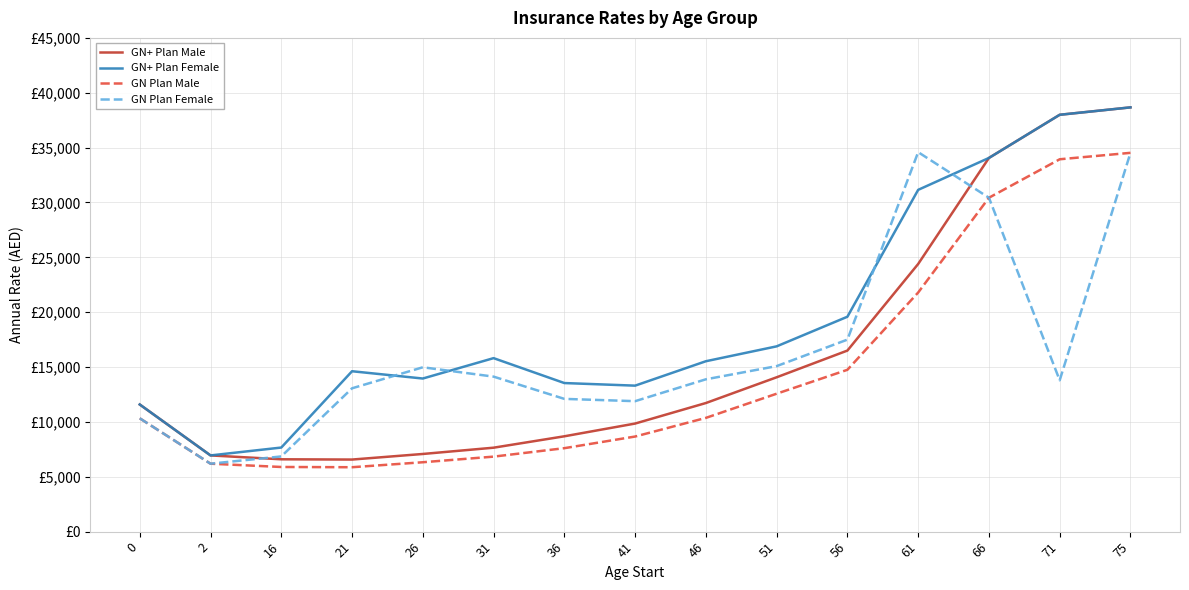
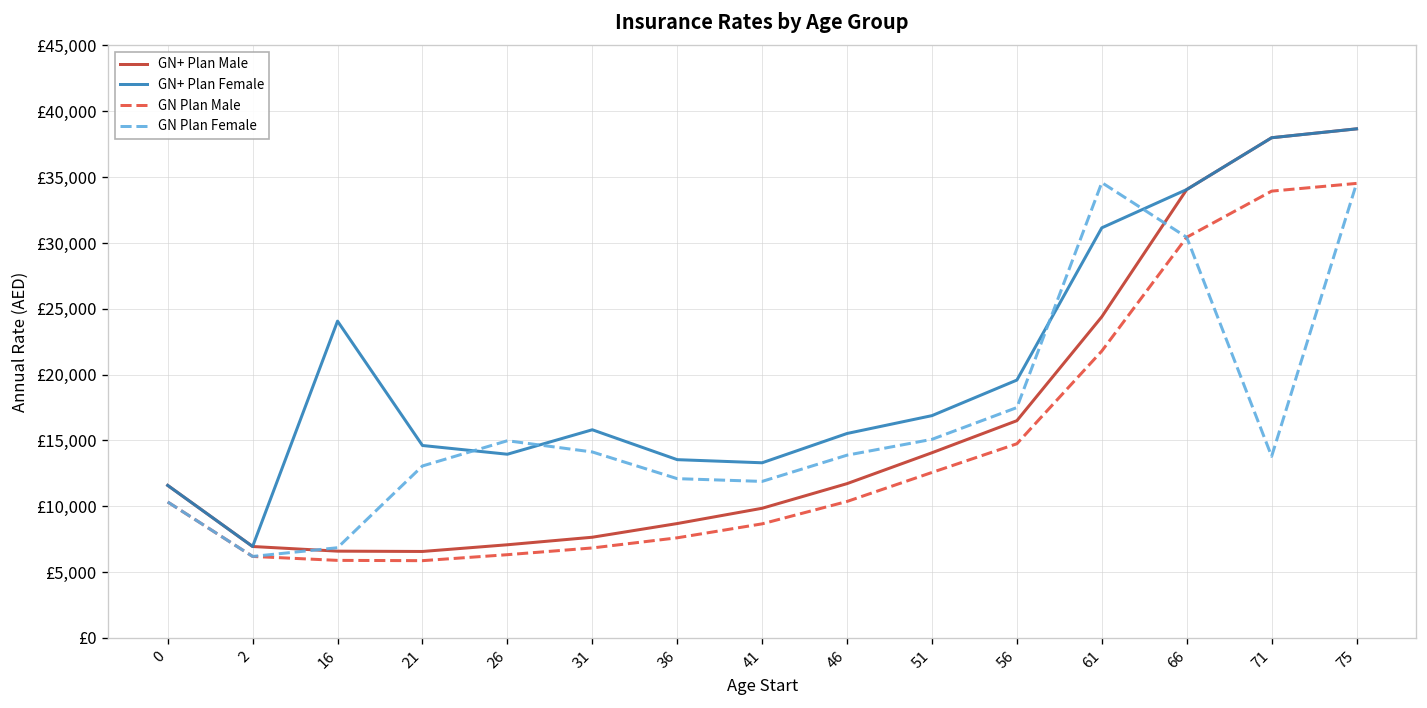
GN+ Plan Female, 16: £7,700 -> £24,100
